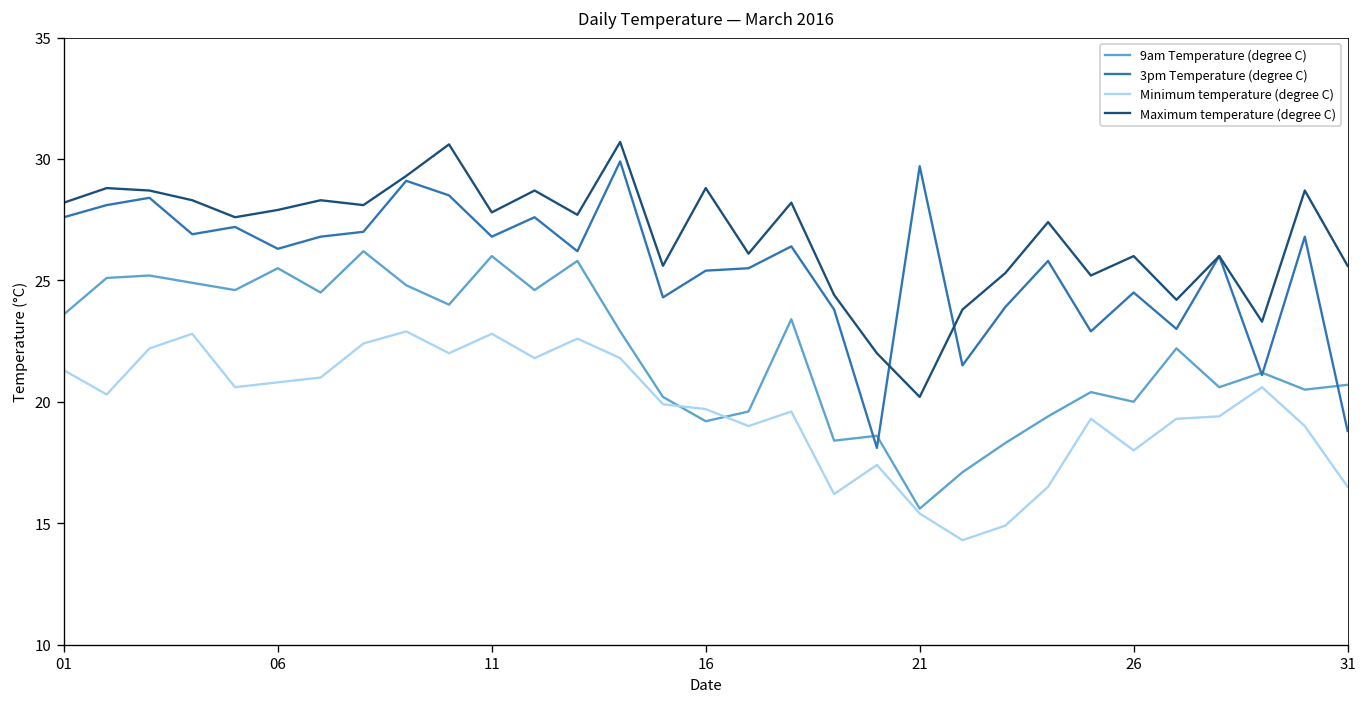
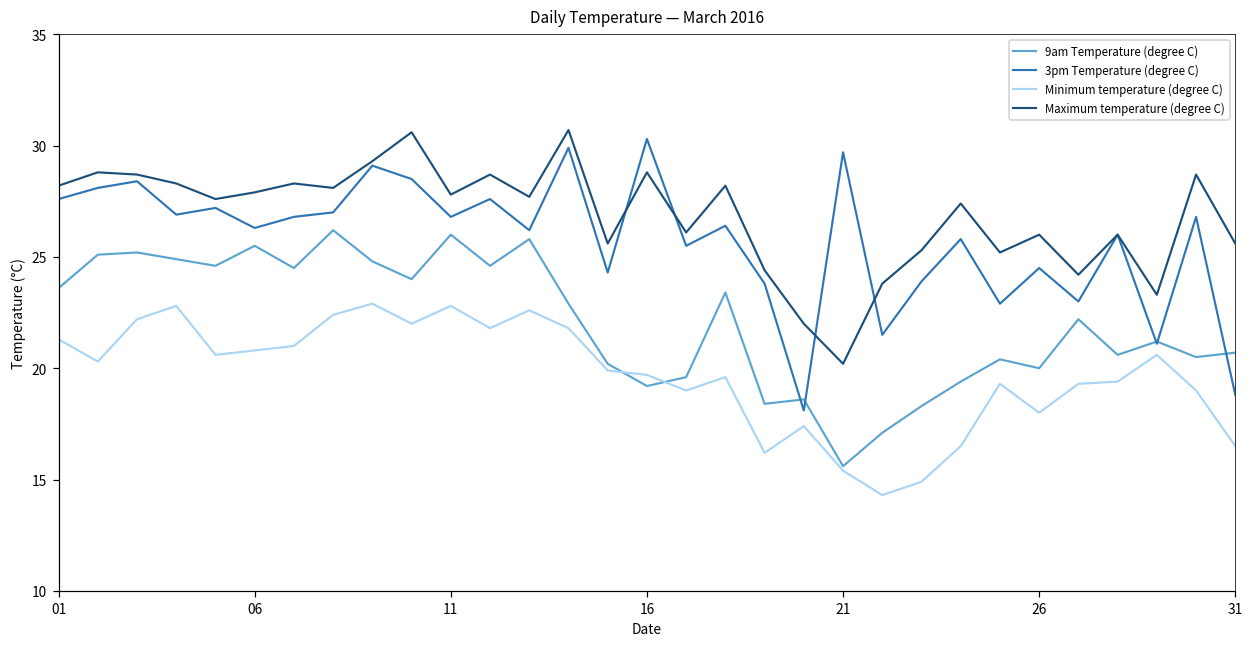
3pm Temperature (degree C), 16: 25.4 -> 30.3
